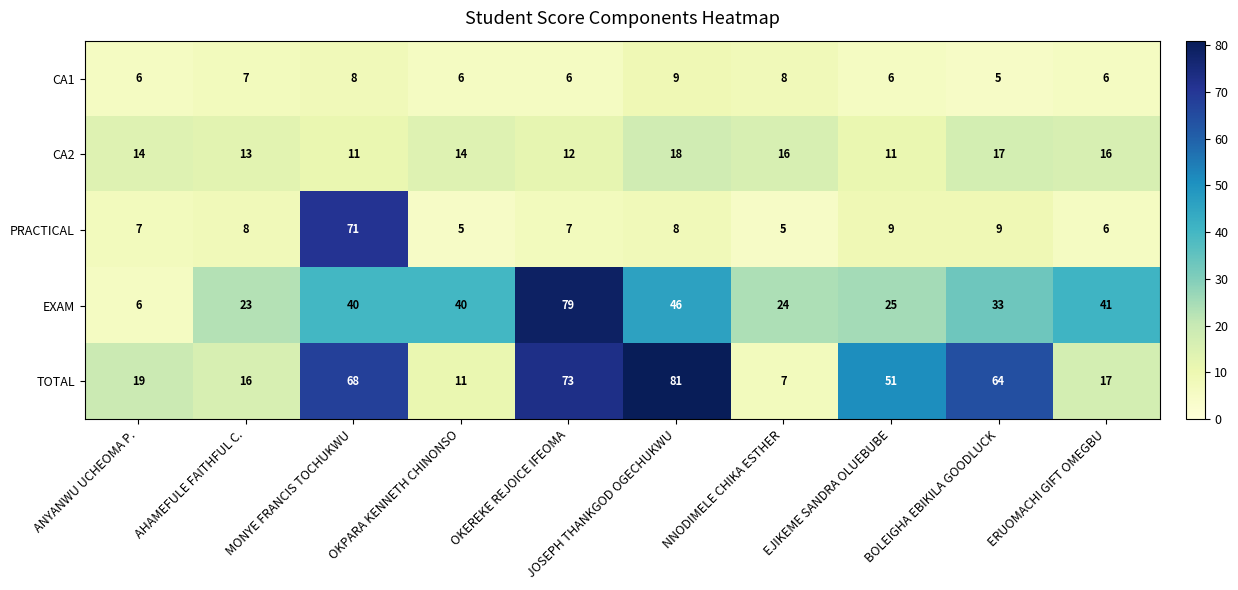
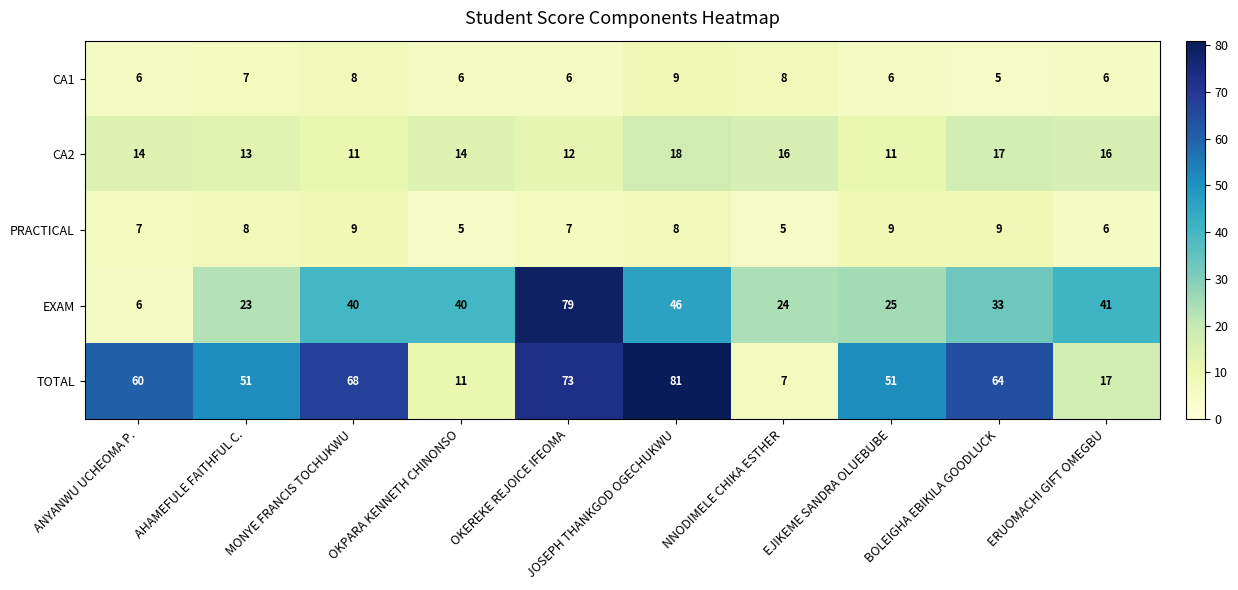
PRACTICAL, MONYE FRANCIS TOCHUKWU: 71 -> 9
TOTAL, ANYANWU UCHEOMA P.: 19 -> 60
TOTAL, AHAMEFULE FAITHFUL C.: 16 -> 51
